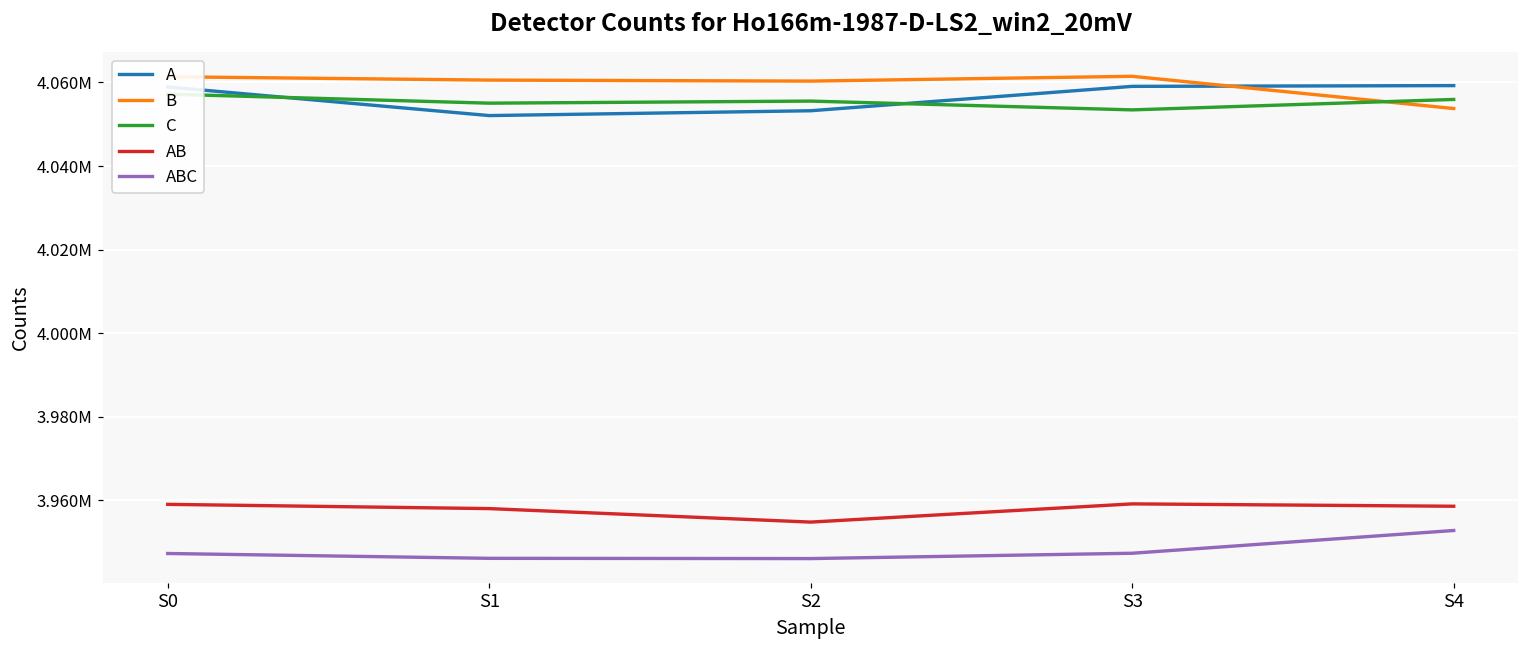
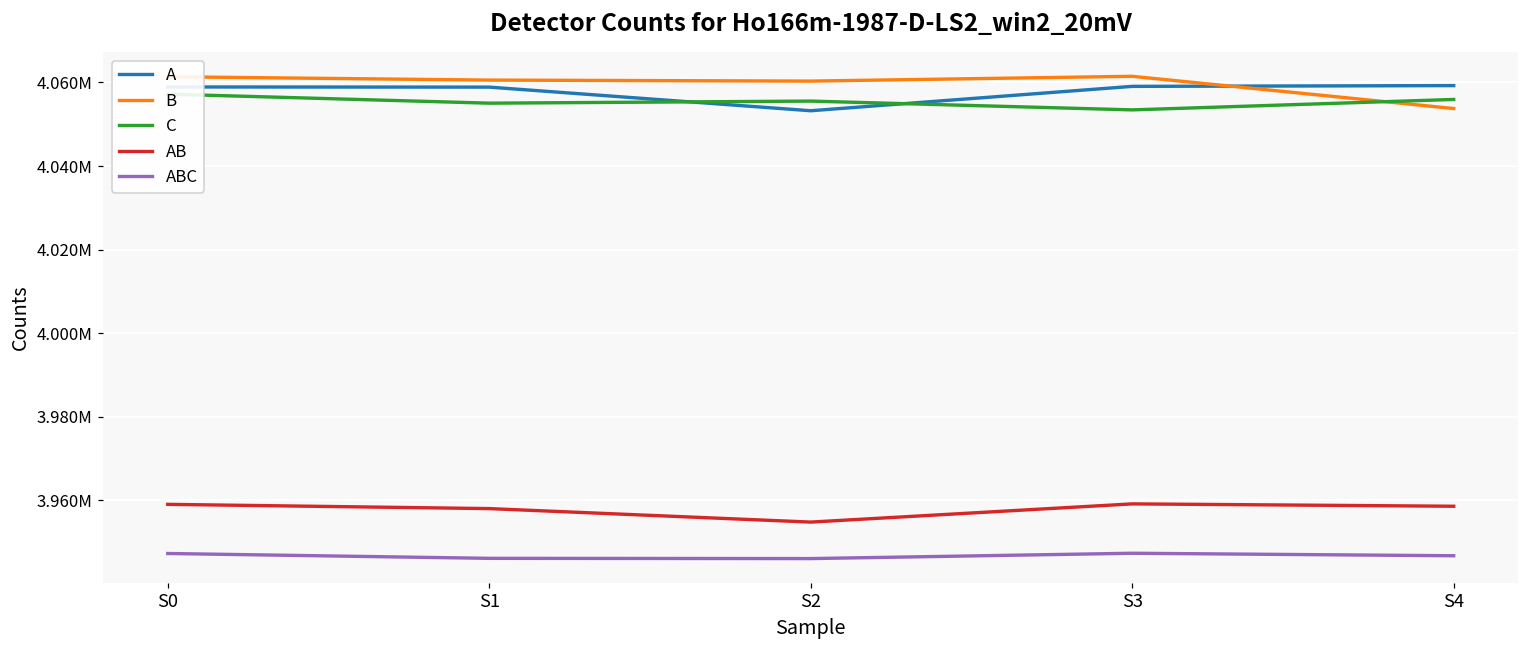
A, S1: 4052000 -> 4059000
ABC, S4: 3953000 -> 3947000
